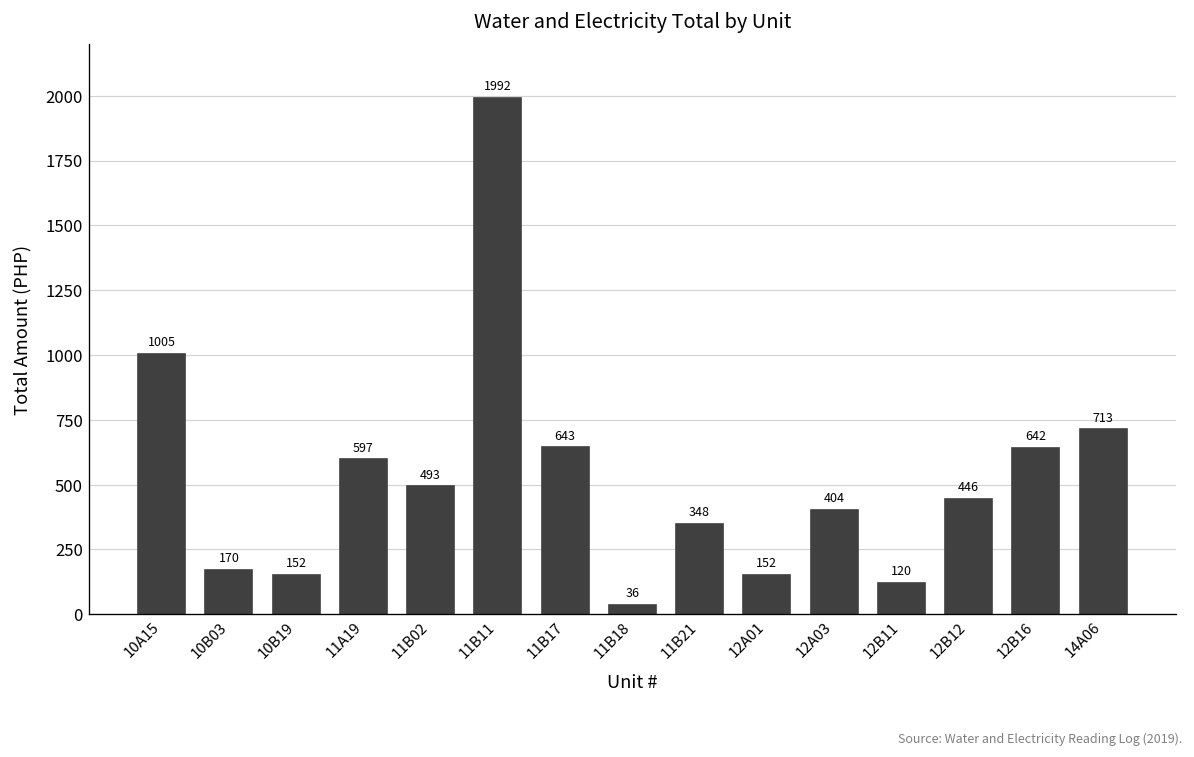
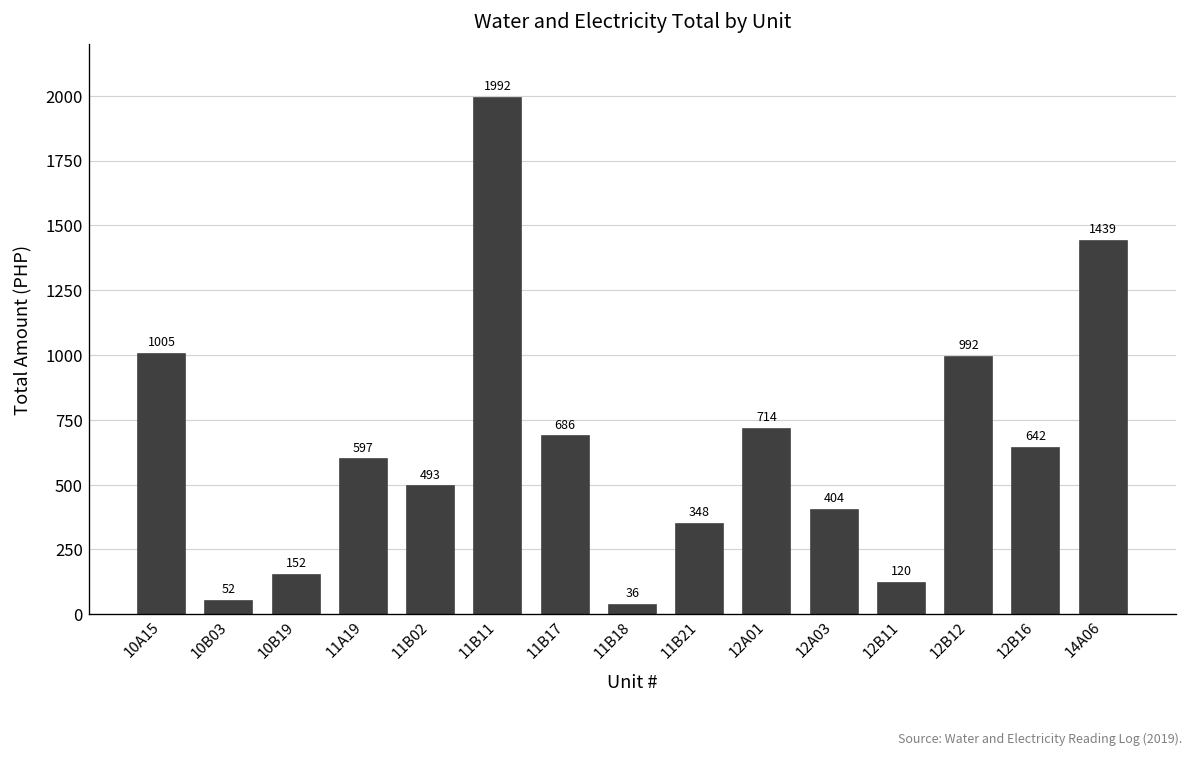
10B03: 170 -> 52
11B17: 643 -> 686
12A01: 152 -> 714
12B12: 446 -> 992
14A06: 713 -> 1439
